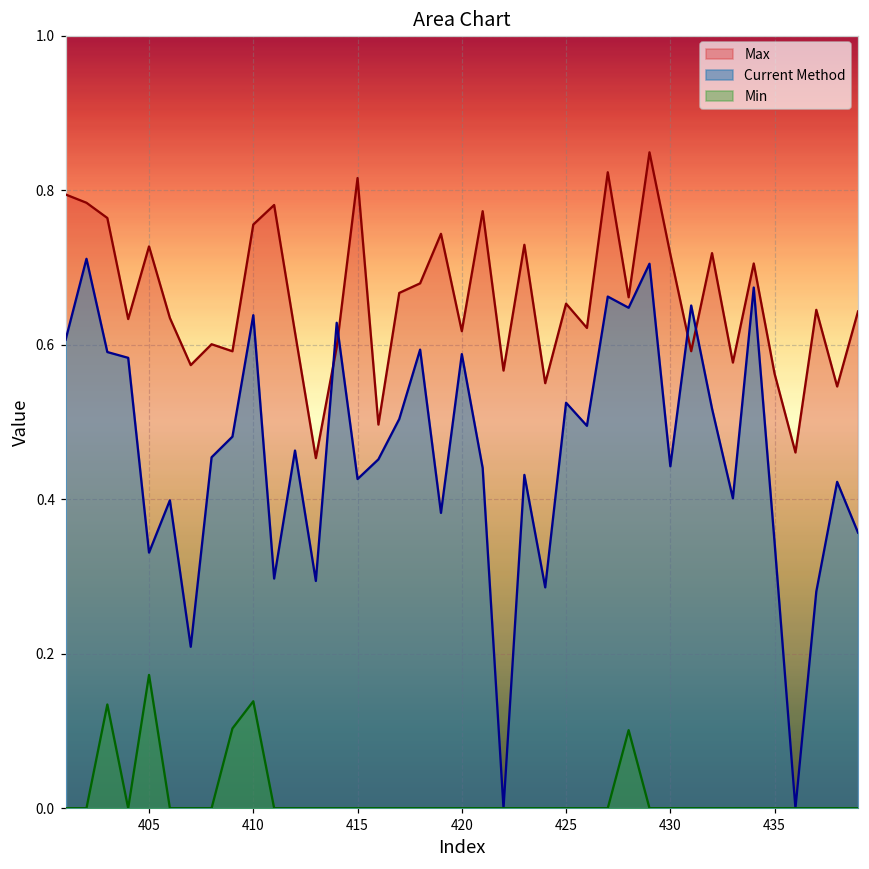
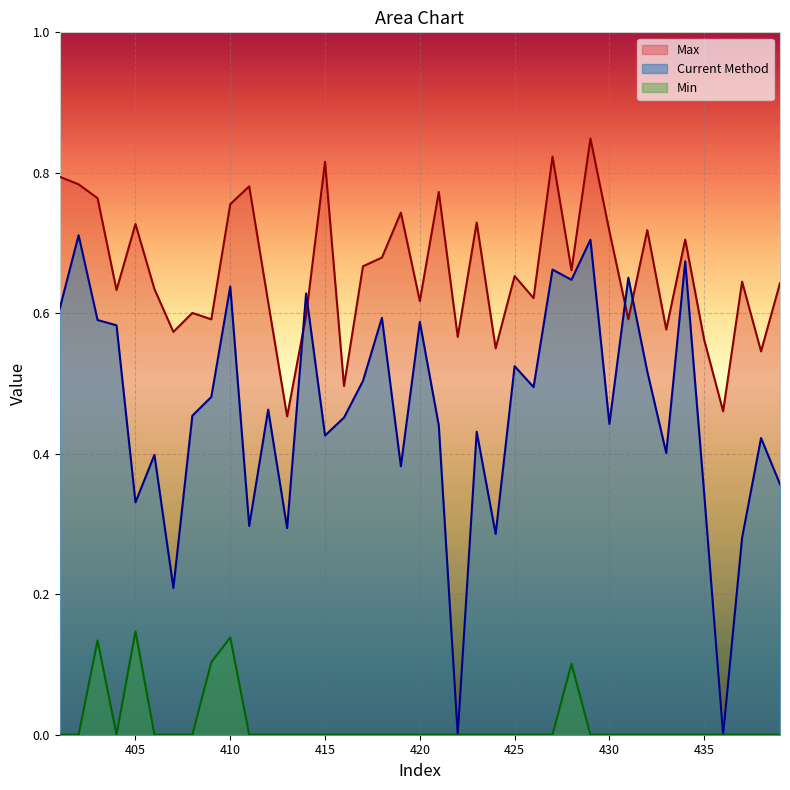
Min, 405: 0.17 -> 0.15
